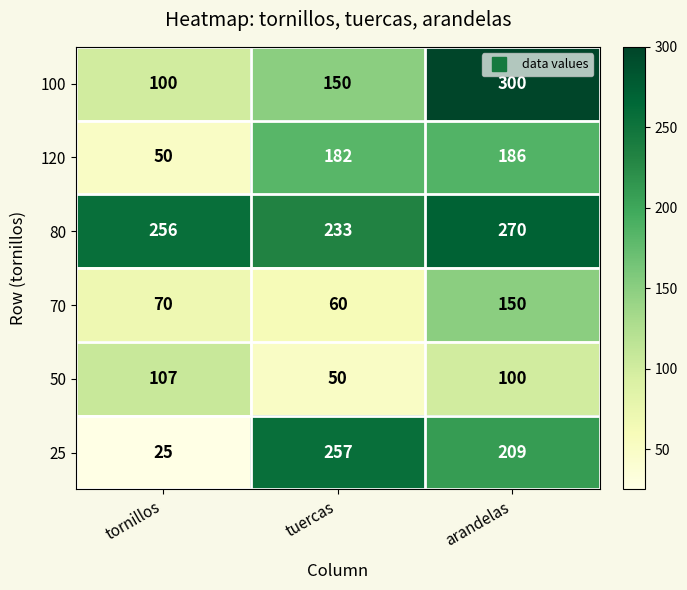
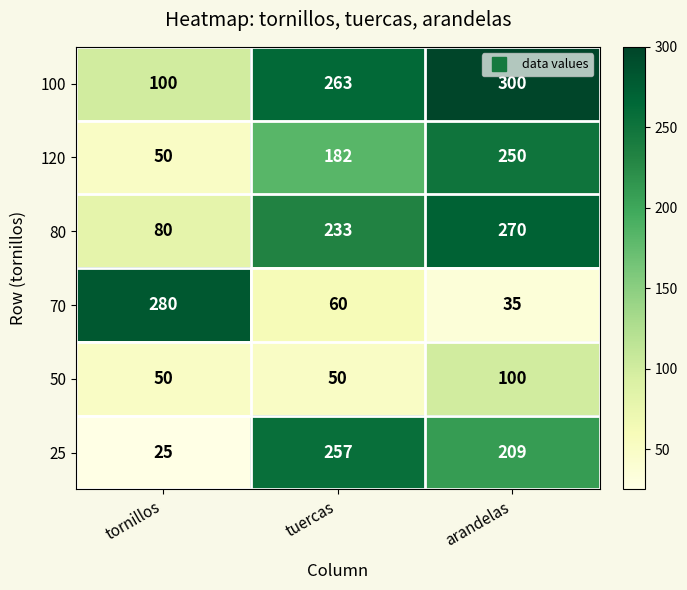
100, tuercas: 150 -> 263
120, arandelas: 186 -> 250
80, tornillos: 256 -> 80
70, tornillos: 70 -> 280
70, arandelas: 150 -> 35
50, tornillos: 107 -> 50
